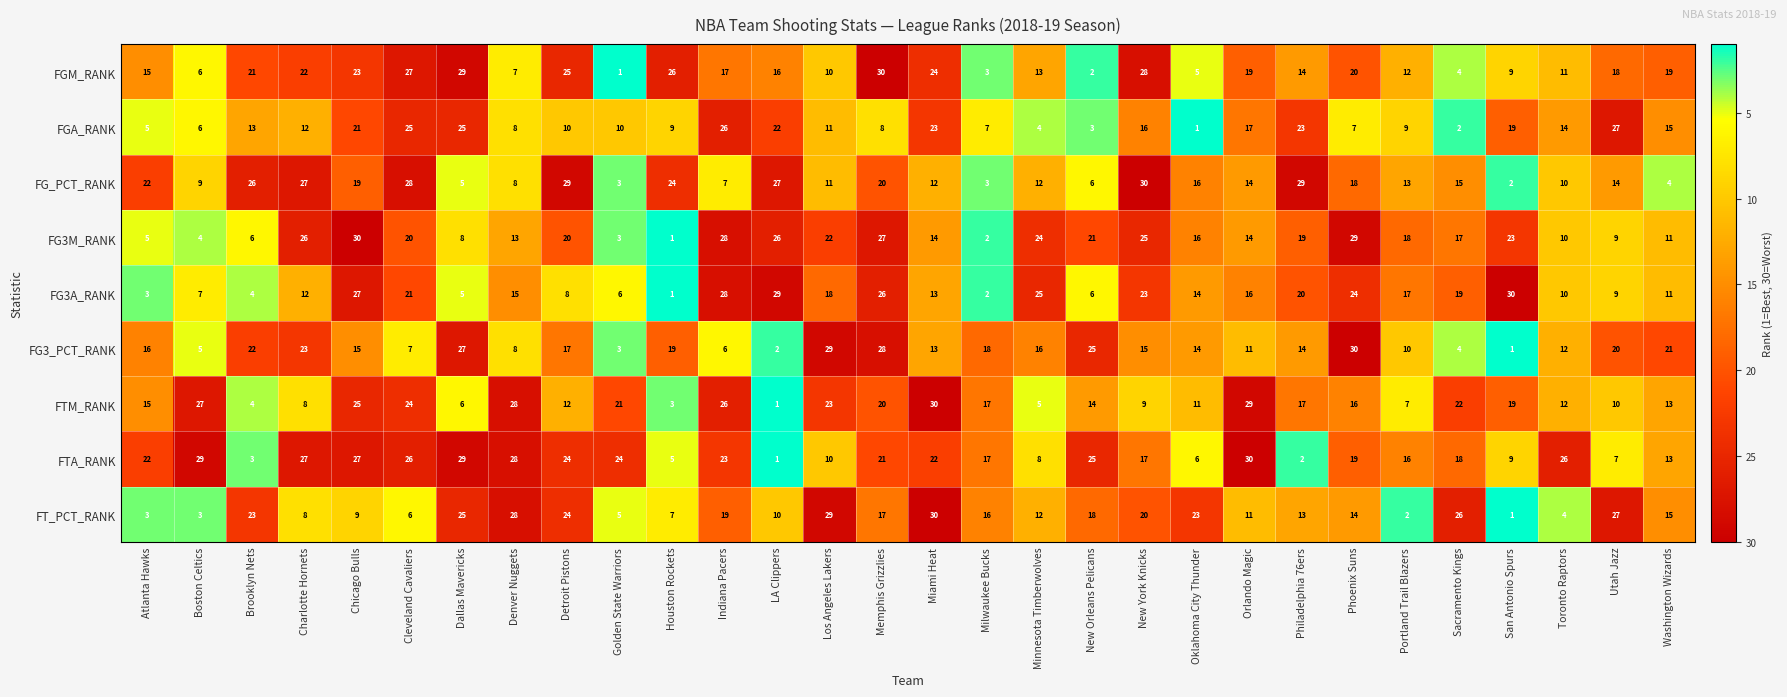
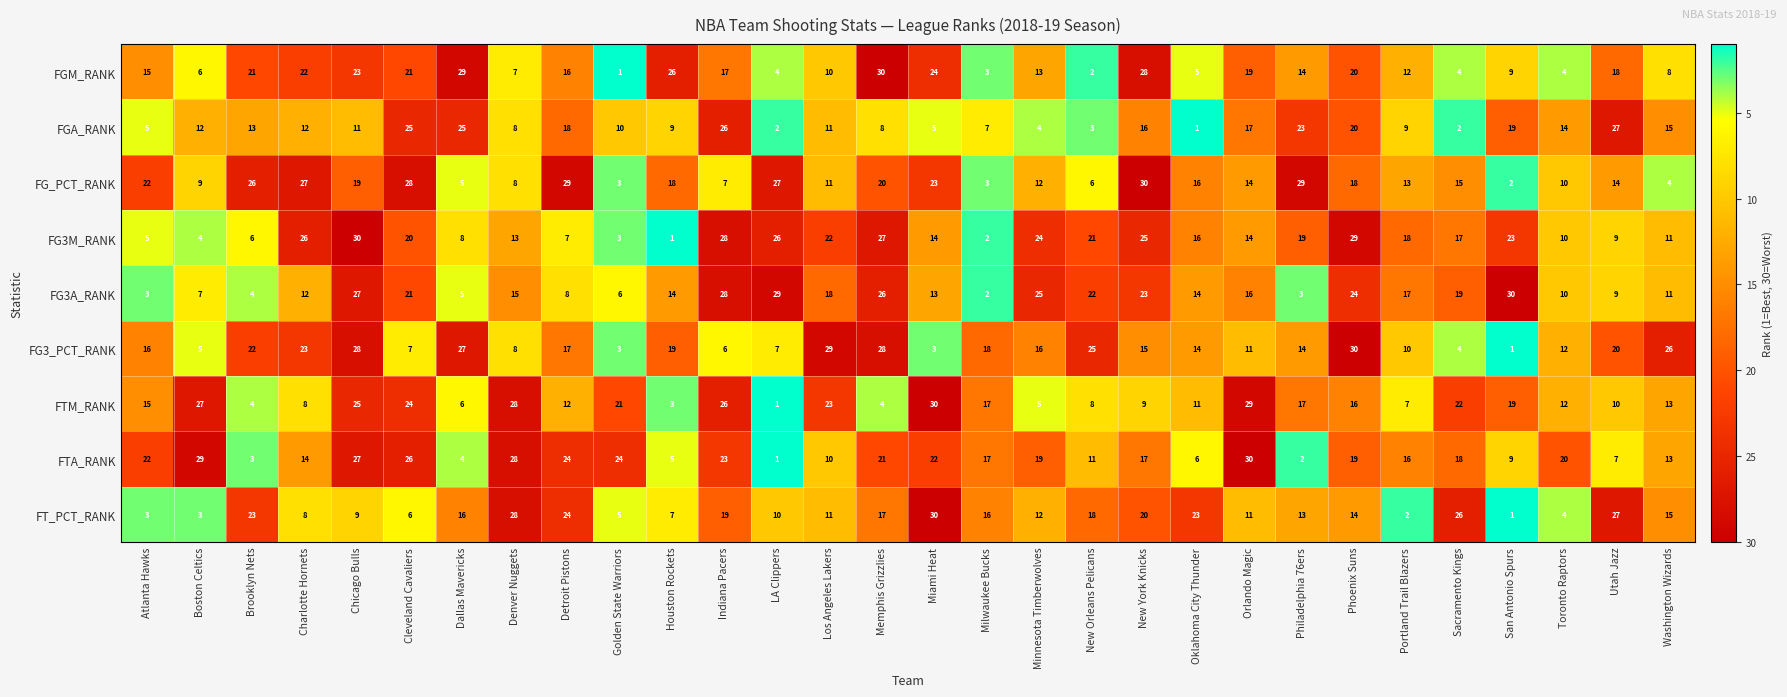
FGM_RANK, Cleveland Cavaliers: 27 -> 21
FGM_RANK, Detroit Pistons: 25 -> 16
FGM_RANK, LA Clippers: 16 -> 4
FGM_RANK, Toronto Raptors: 11 -> 4
FGM_RANK, Washington Wizards: 19 -> 8
FGA_RANK, Boston Celtics: 6 -> 12
FGA_RANK, Chicago Bulls: 21 -> 11
FGA_RANK, Detroit Pistons: 10 -> 18
FGA_RANK, LA Clippers: 22 -> 2
FGA_RANK, Miami Heat: 23 -> 5
FGA_RANK, Phoenix Suns: 7 -> 20
FG_PCT_RANK, Houston Rockets: 24 -> 18
FG_PCT_RANK, Miami Heat: 12 -> 23
FG3M_RANK, Detroit Pistons: 20 -> 7
FG3A_RANK, Houston Rockets: 1 -> 14
FG3A_RANK, New Orleans Pelicans: 6 -> 22
FG3A_RANK, Philadelphia 76ers: 20 -> 3
FG3_PCT_RANK, Chicago Bulls: 15 -> 28
FG3_PCT_RANK, LA Clippers: 2 -> 7
FG3_PCT_RANK, Miami Heat: 13 -> 3
FG3_PCT_RANK, Washington Wizards: 21 -> 26
FTM_RANK, Memphis Grizzlies: 20 -> 4
FTM_RANK, New Orleans Pelicans: 14 -> 8
FTA_RANK, Charlotte Hornets: 27 -> 14
FTA_RANK, Dallas Mavericks: 29 -> 4
FTA_RANK, Minnesota Timberwolves: 8 -> 19
FTA_RANK, New Orleans Pelicans: 25 -> 11
FTA_RANK, Toronto Raptors: 26 -> 20
FT_PCT_RANK, Dallas Mavericks: 25 -> 16
FT_PCT_RANK, Los Angeles Lakers: 29 -> 11
